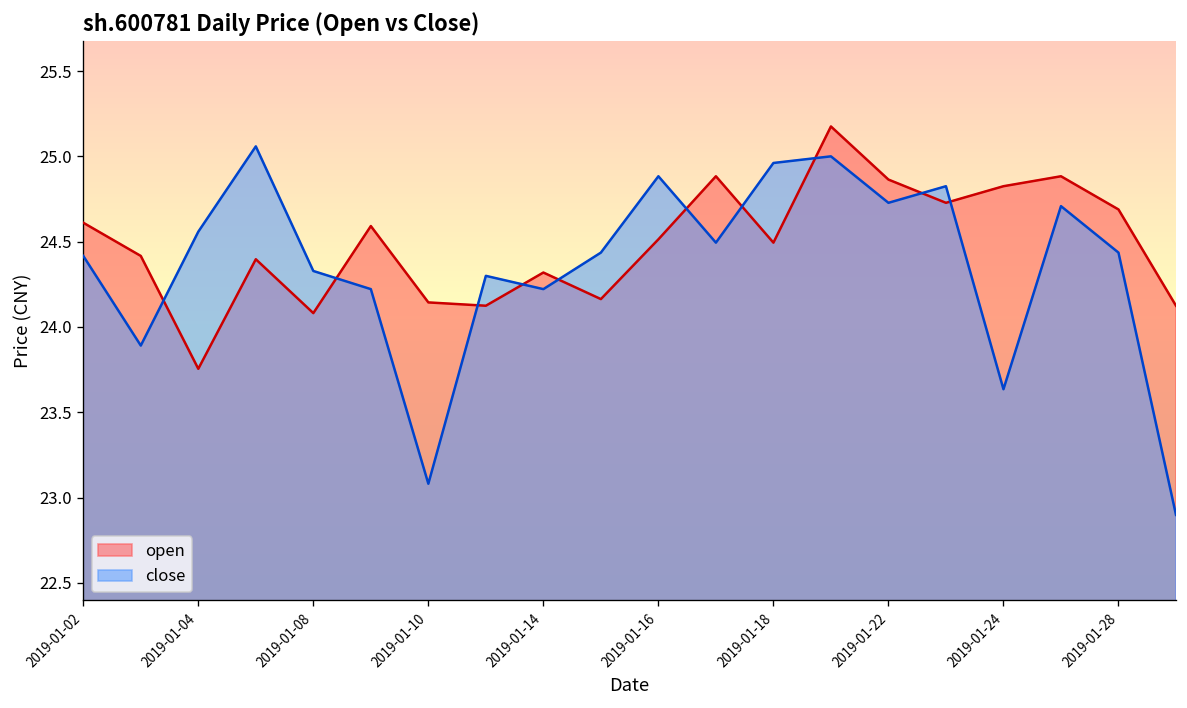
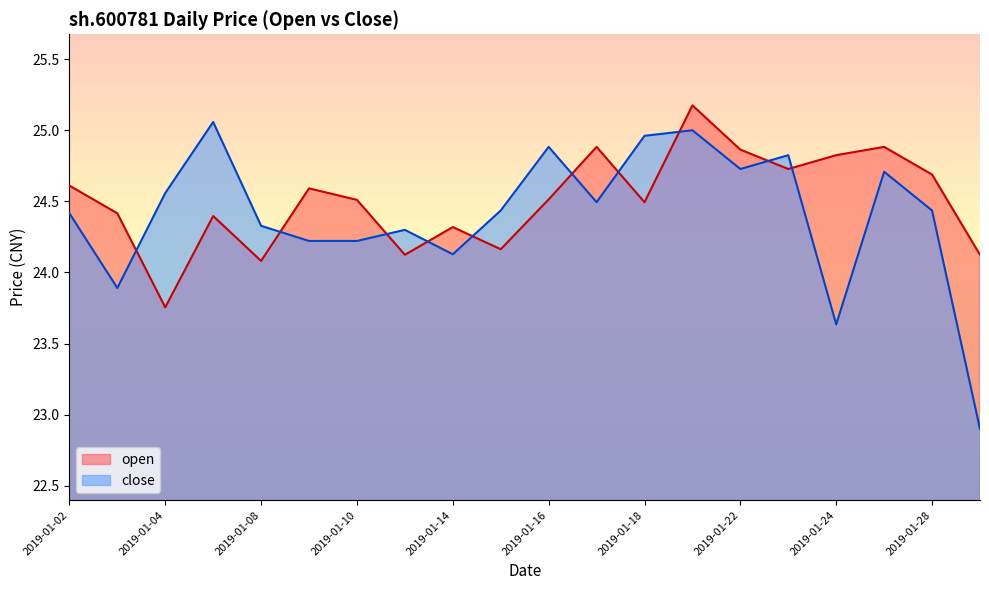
open, 2019-01-10: 24.14 -> 24.51
close, 2019-01-10: 23.08 -> 24.22
close, 2019-01-14: 24.22 -> 24.13
